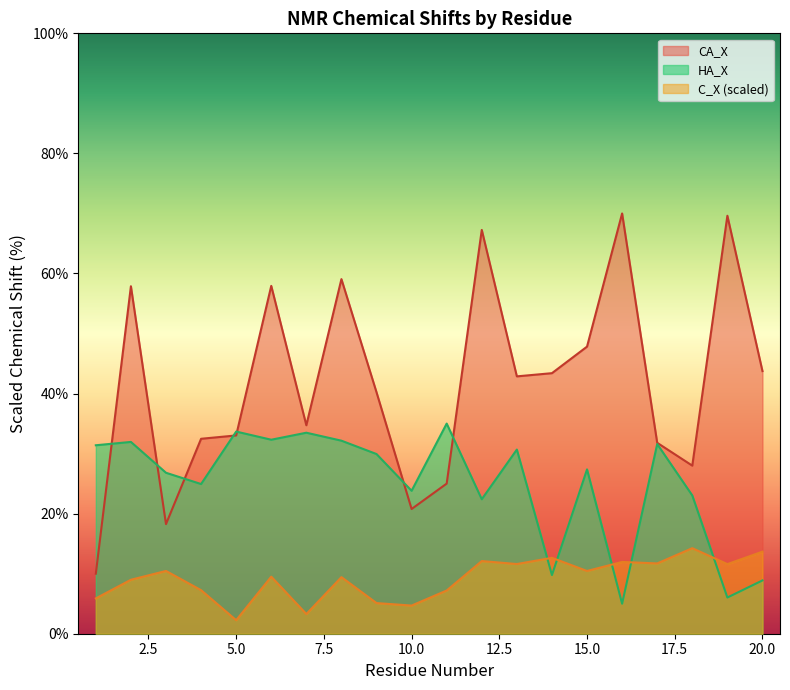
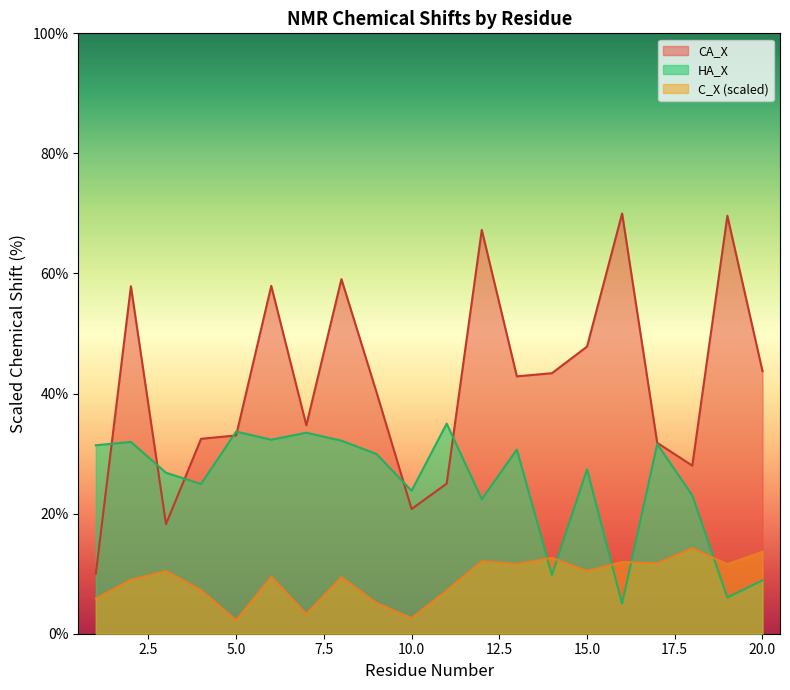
C_X (scaled), 10.0: 5% -> 3%
